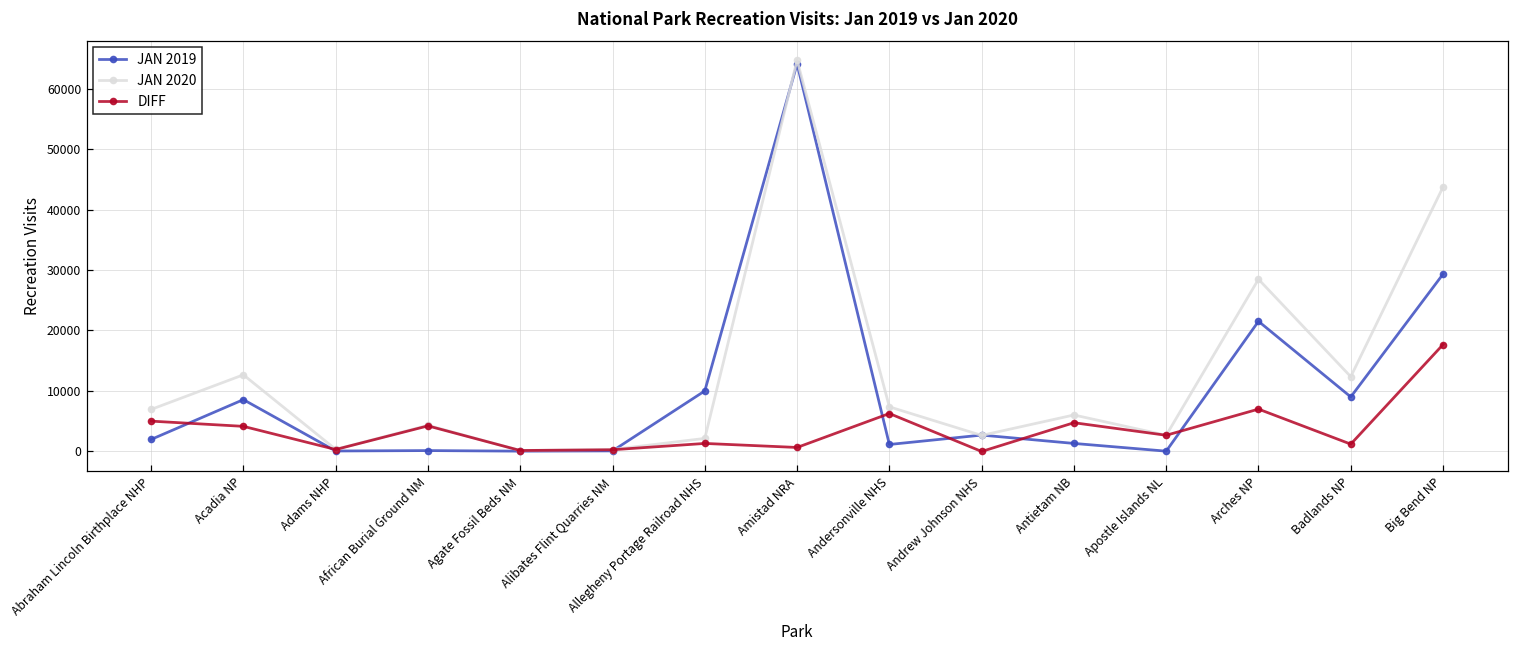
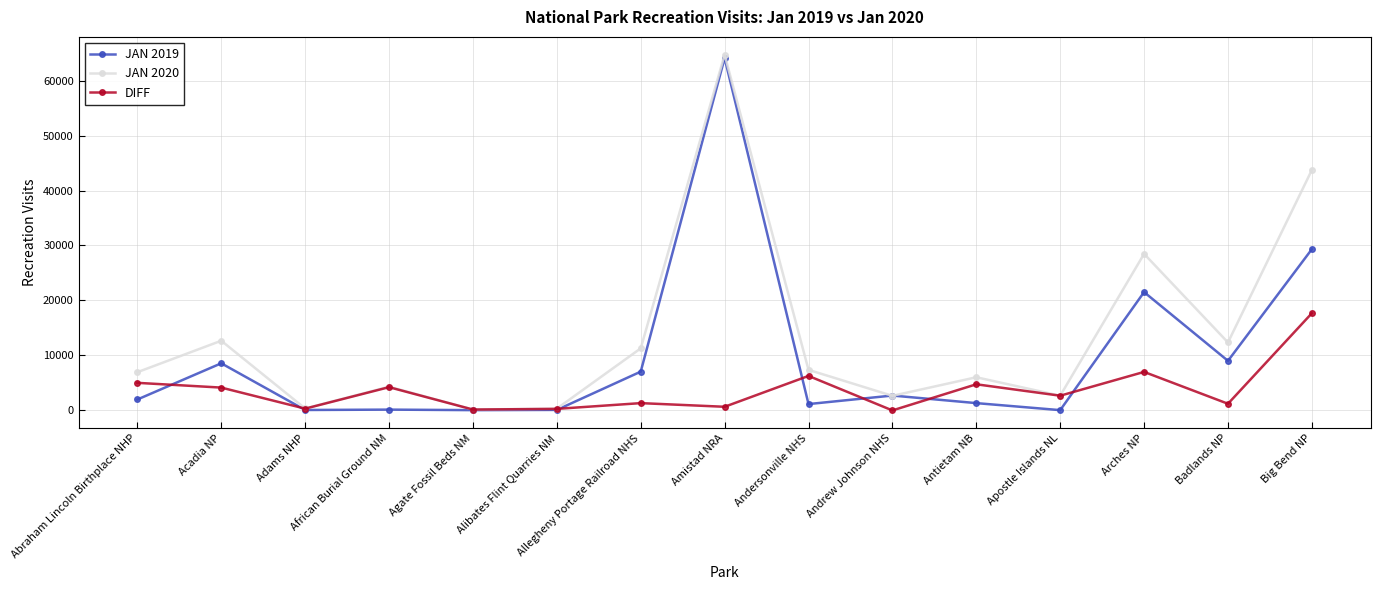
JAN 2019, Allegheny Portage Railroad NHS: 10000 -> 7000
JAN 2020, Allegheny Portage Railroad NHS: 2000 -> 11000
